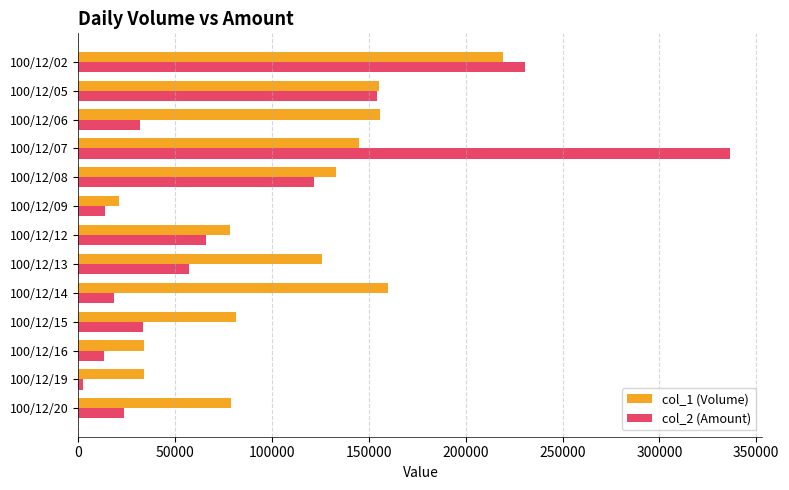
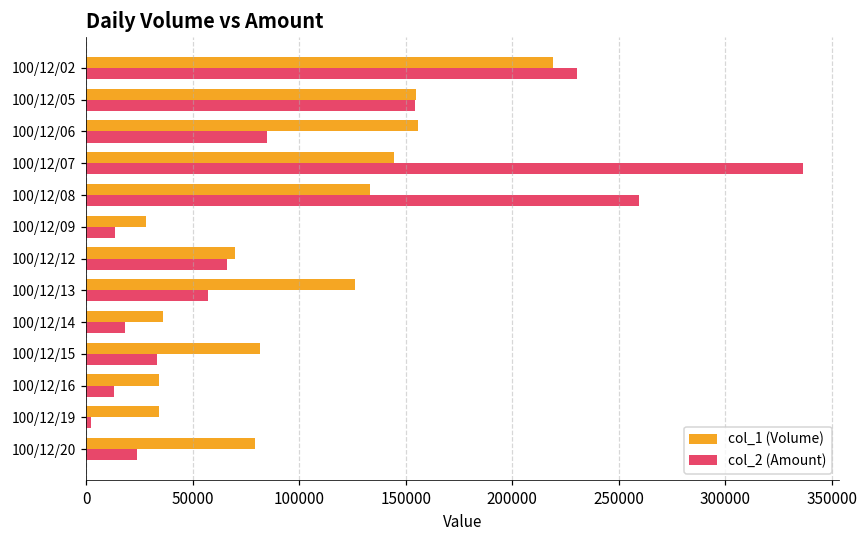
col_2 (Amount), 100/12/06: 32000 -> 85000
col_2 (Amount), 100/12/08: 122000 -> 259000
col_1 (Volume), 100/12/09: 21000 -> 28000
col_1 (Volume), 100/12/12: 78000 -> 70000
col_1 (Volume), 100/12/14: 160000 -> 36000
